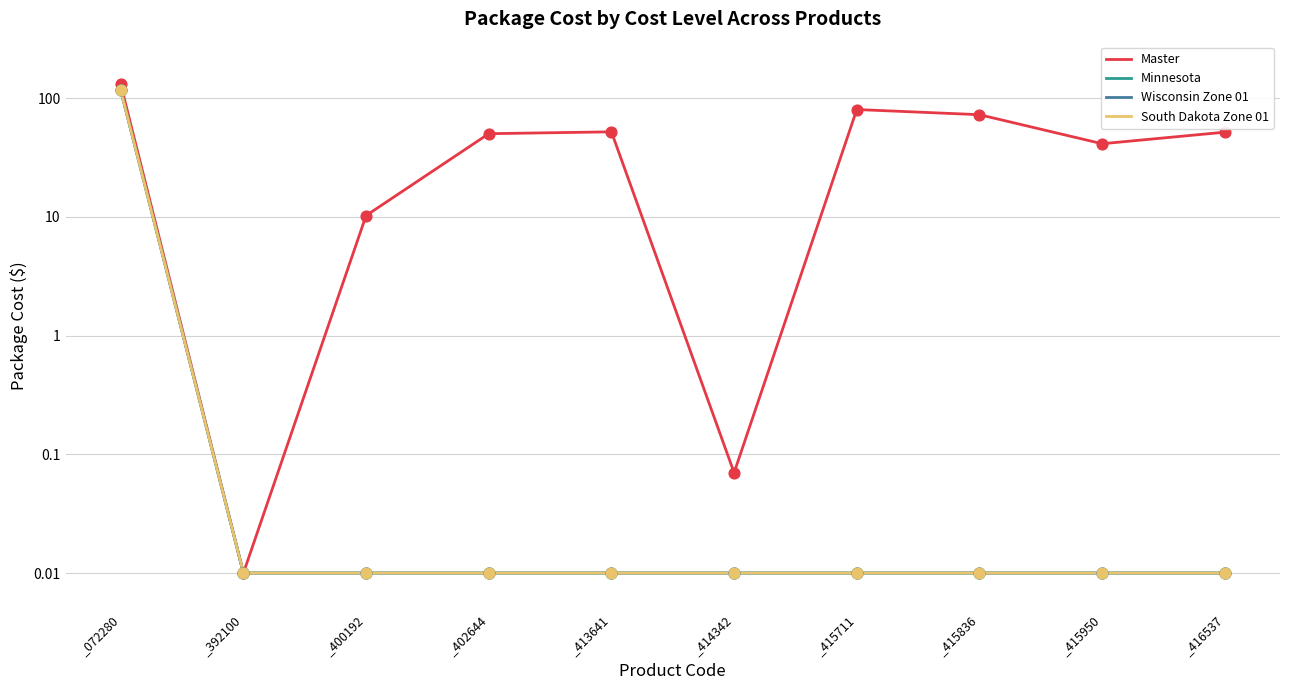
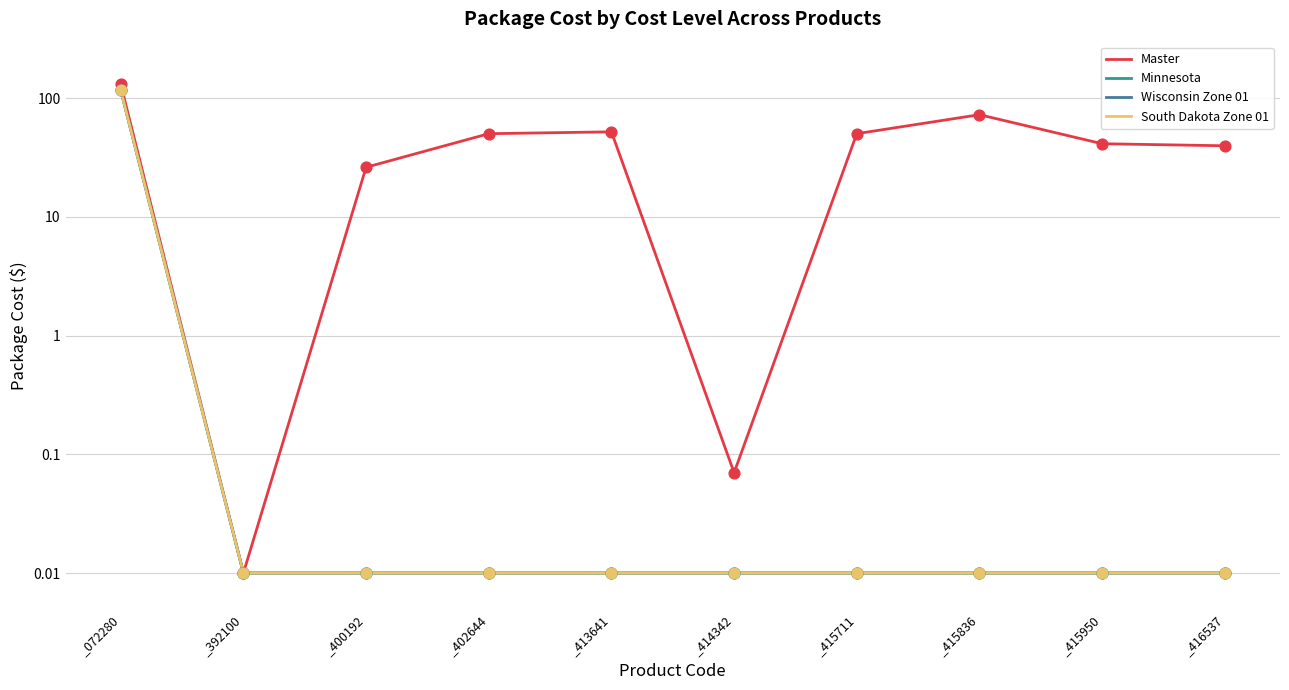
Master, _400192: 10 -> 26
Master, _415711: 80 -> 50
Master, _416537: 50 -> 40
